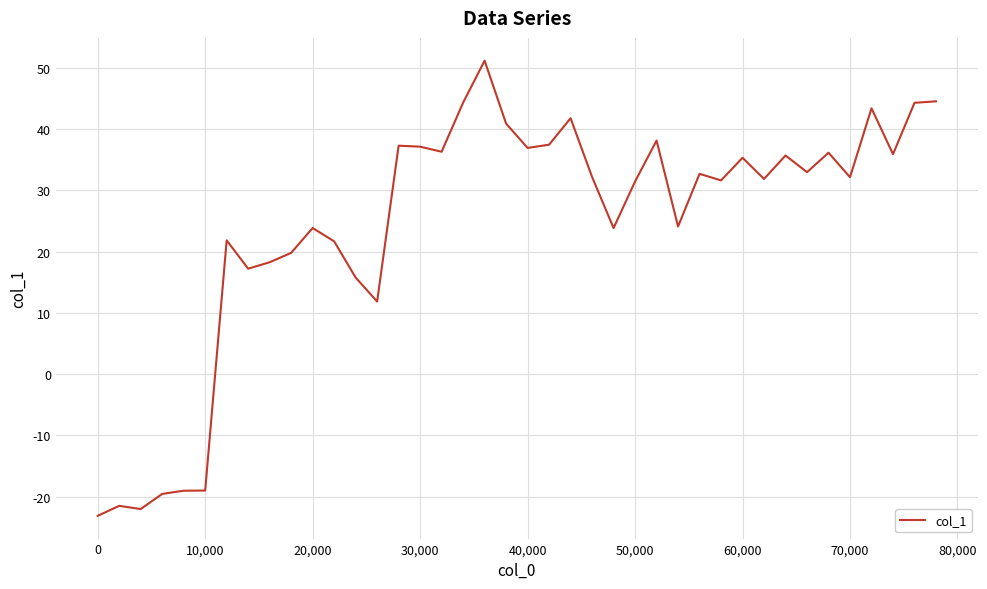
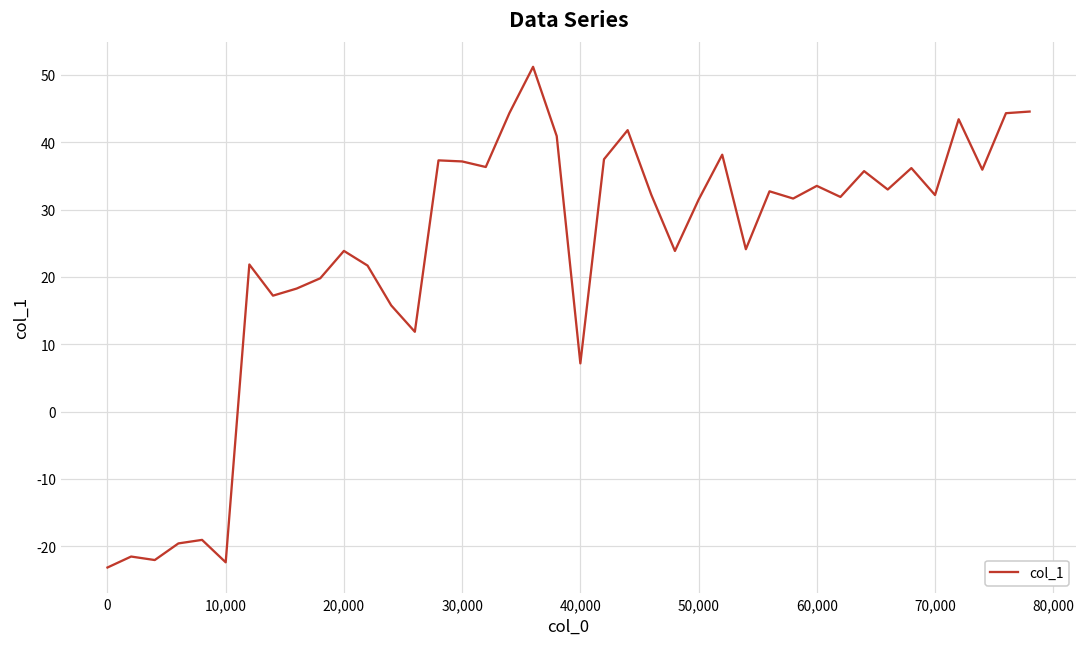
10,000: -19 -> -22
40,000: 37 -> 7
60,000: 35 -> 34
